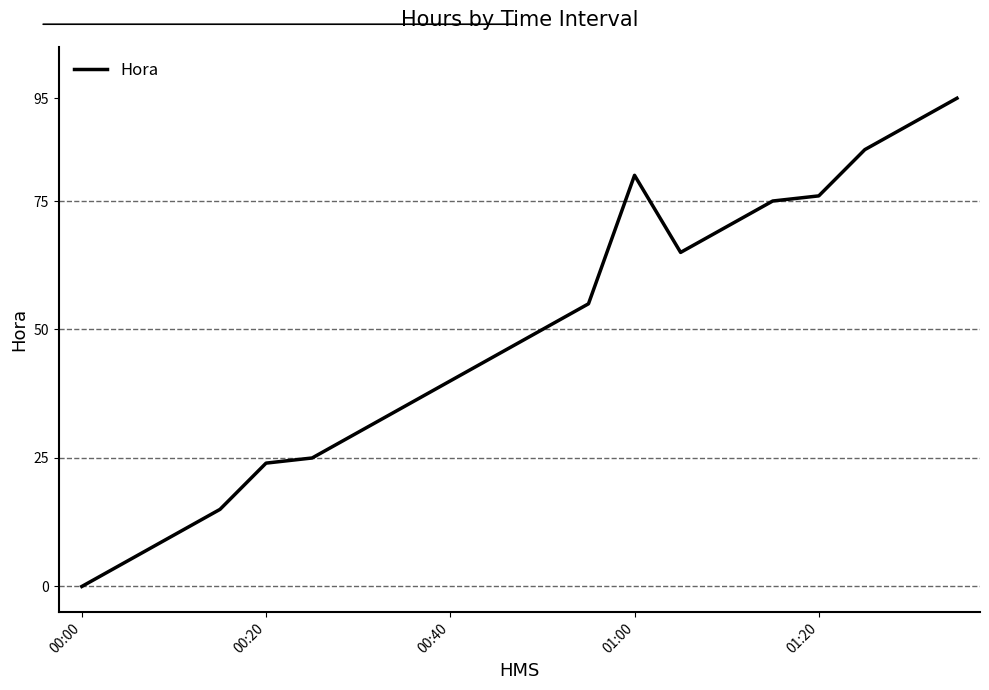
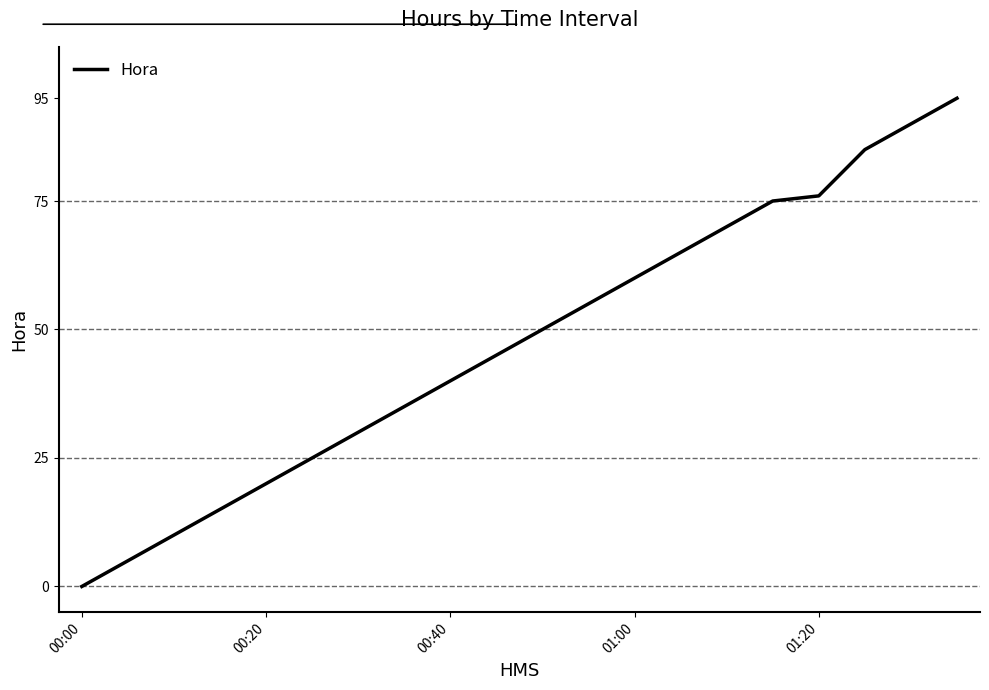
00:20: 24 -> 20
01:00: 80 -> 60
